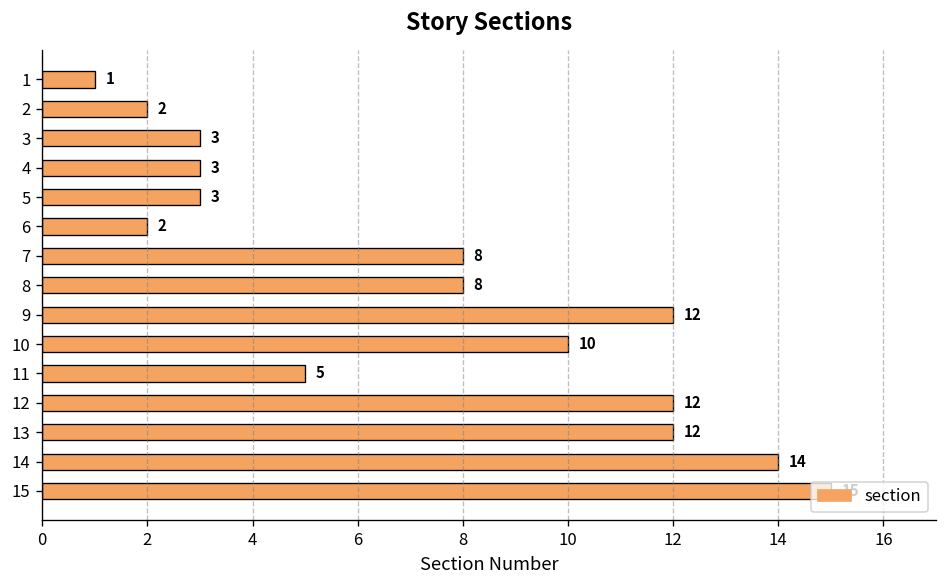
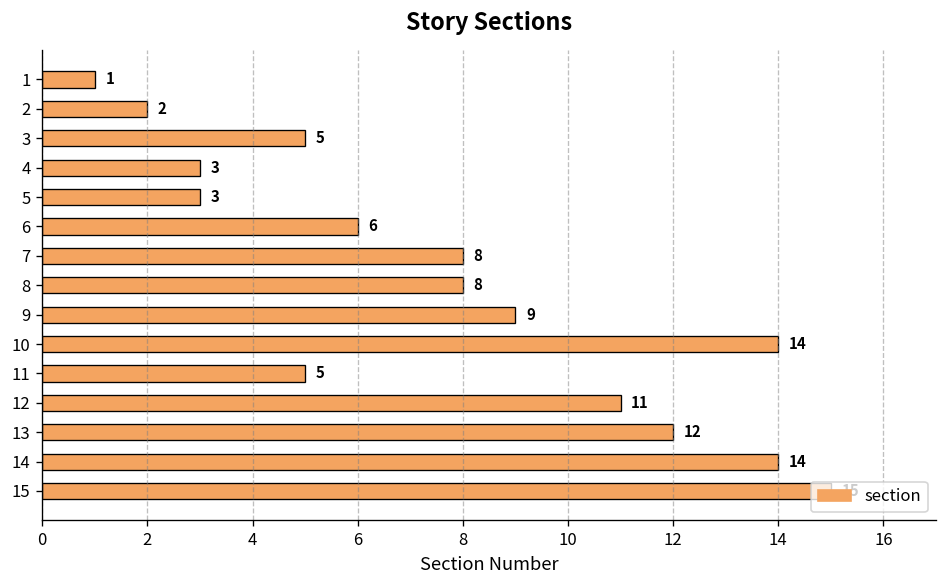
3: 3 -> 5
6: 2 -> 6
9: 12 -> 9
10: 10 -> 14
12: 12 -> 11
